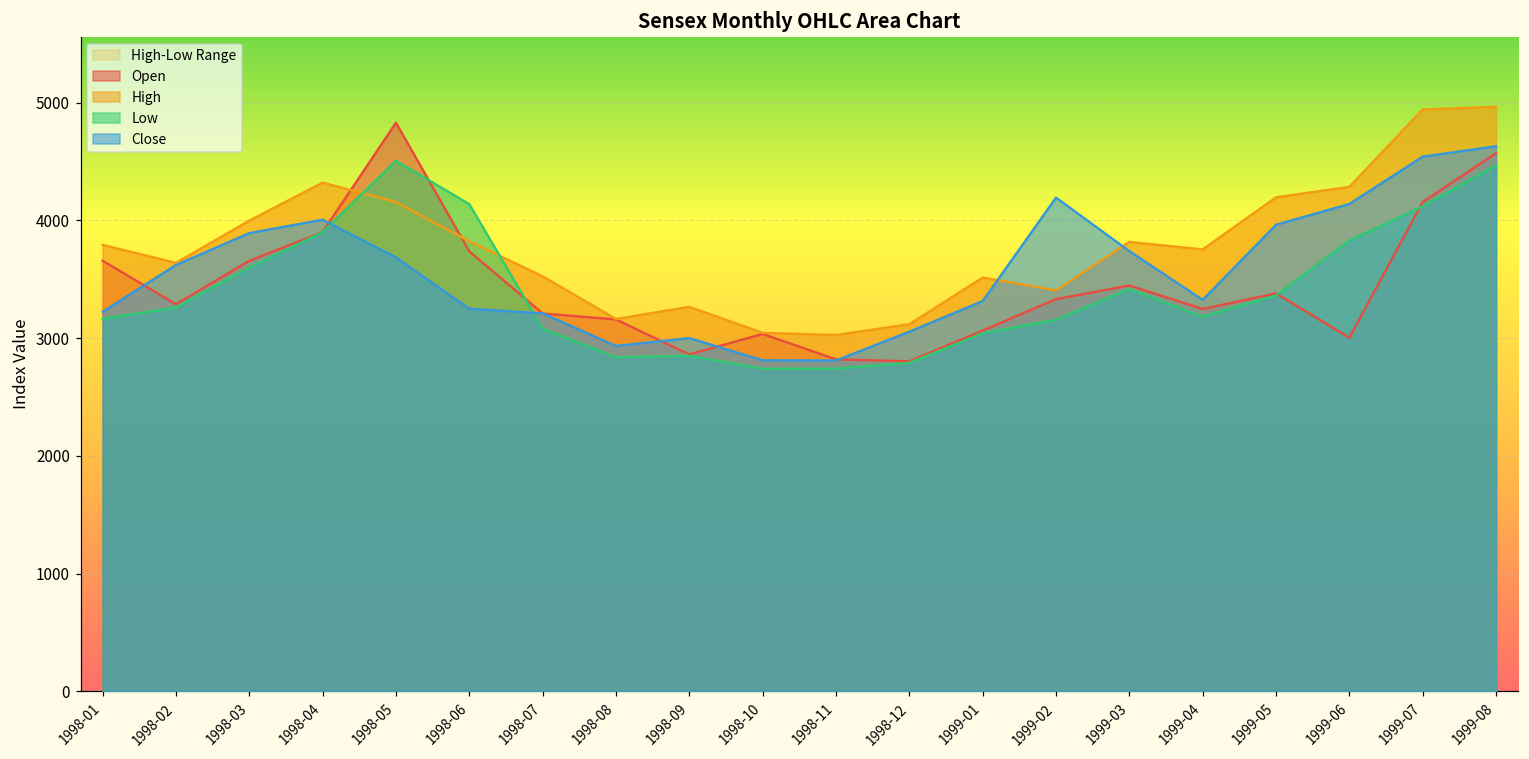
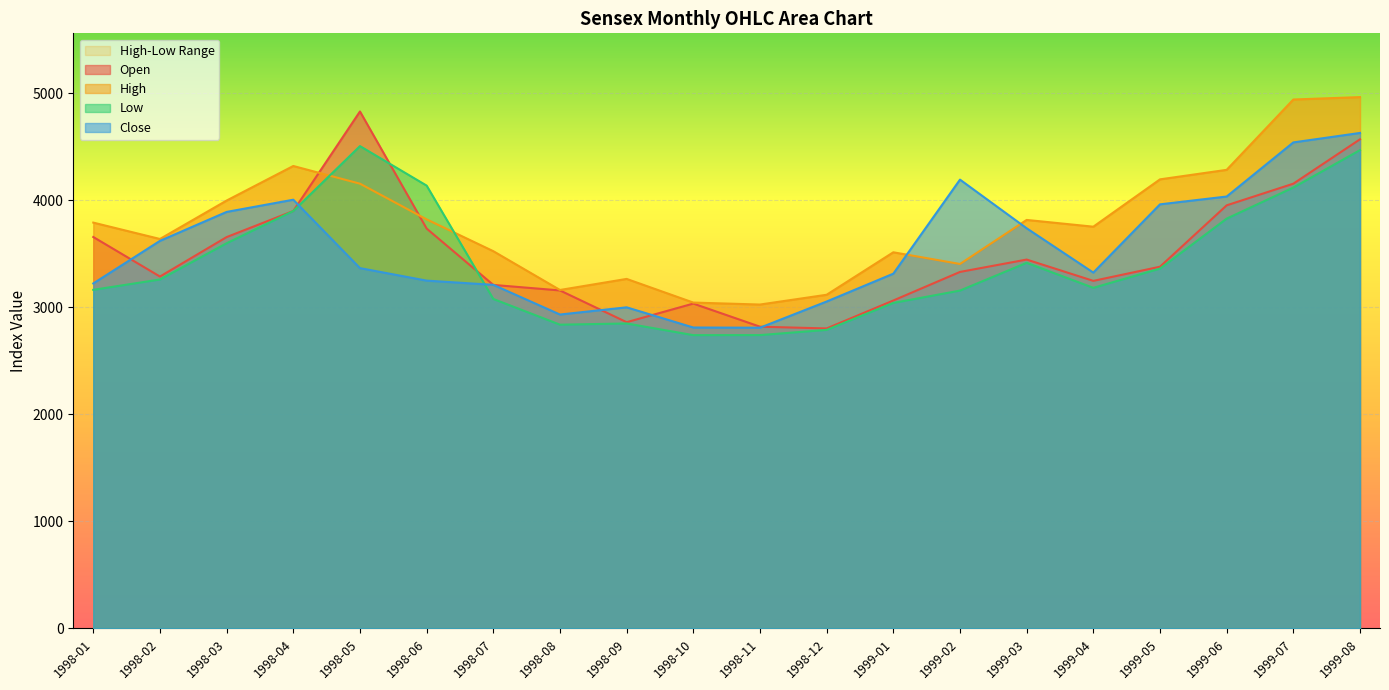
Close, 1998-05: 3690 -> 3370
Open, 1999-06: 3000 -> 3950
Close, 1999-06: 4140 -> 4040
